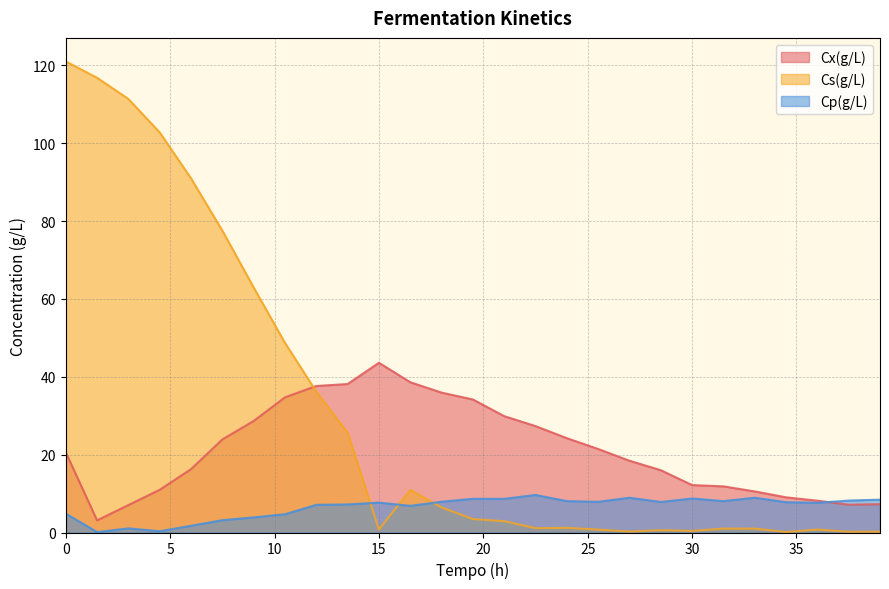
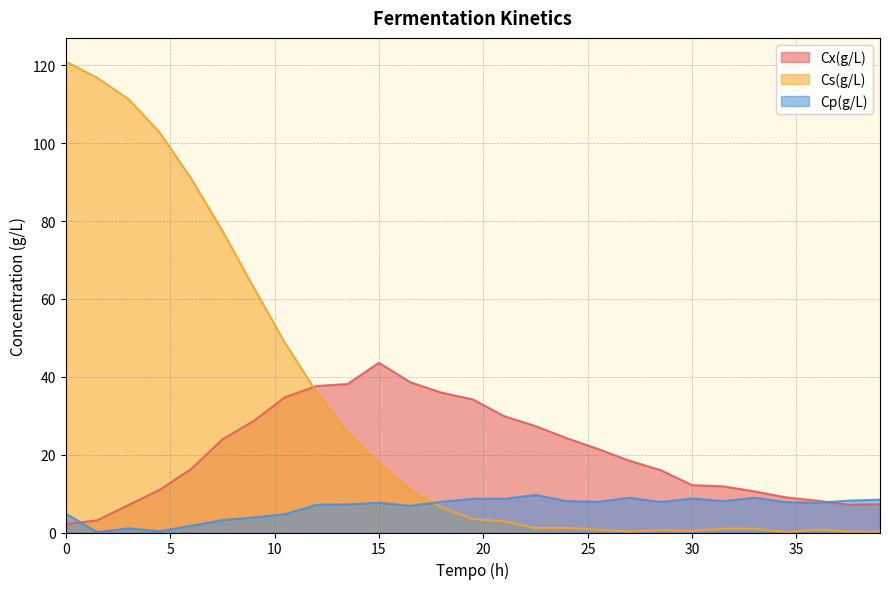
Cx(g/L), 0: 21 -> 2
Cs(g/L), 15: 1 -> 18
